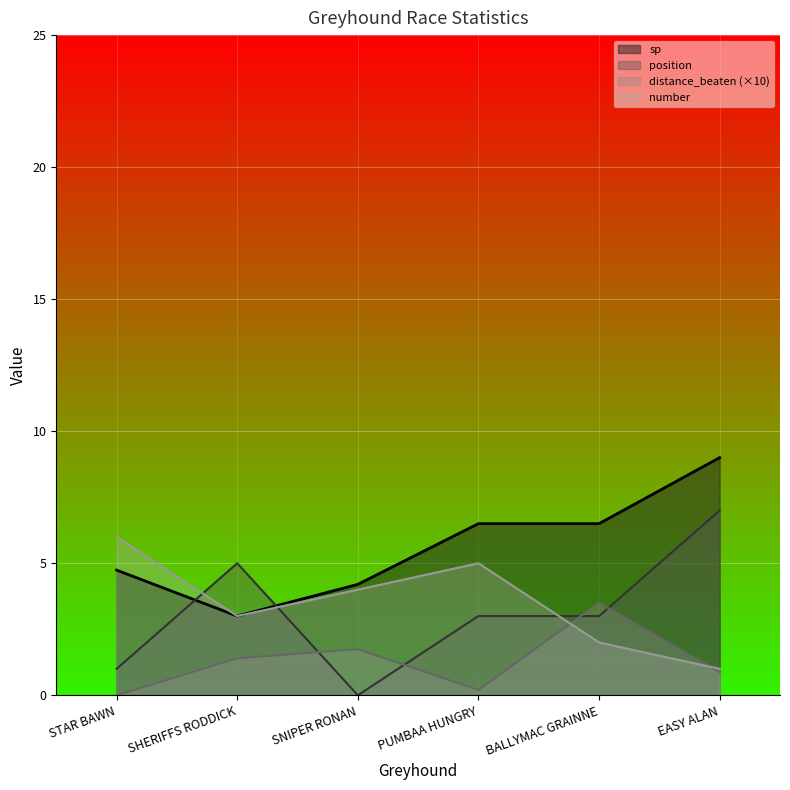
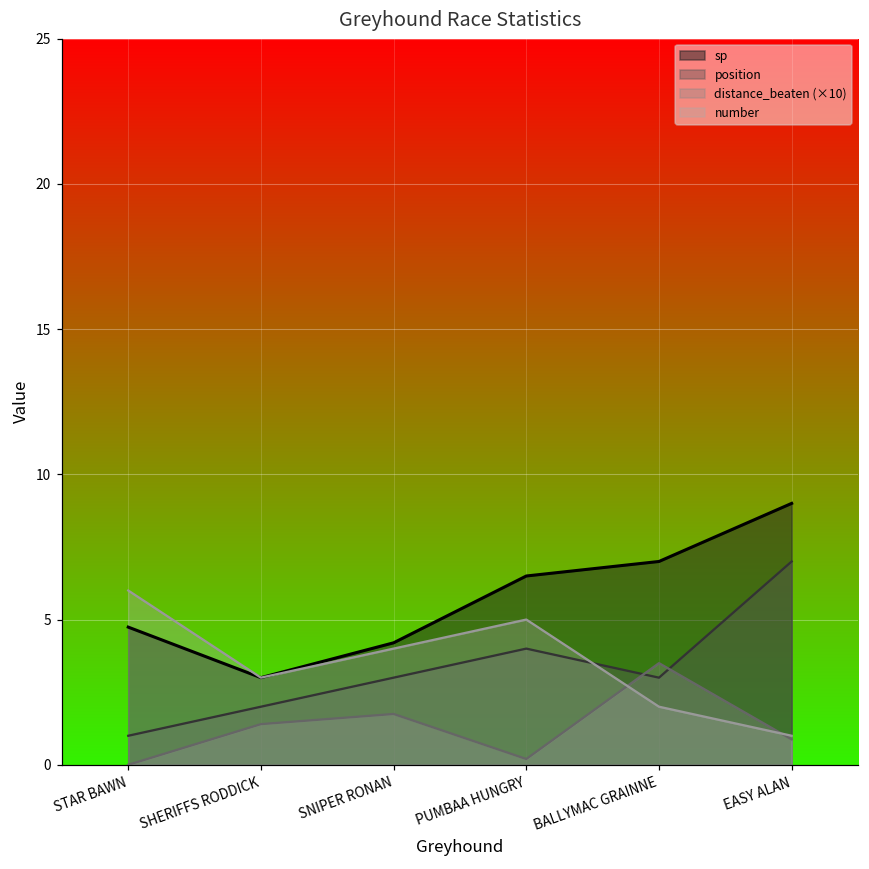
position, SHERIFFS RODDICK: 5 -> 2
position, SNIPER RONAN: 0 -> 3
position, PUMBAA HUNGRY: 3 -> 4
sp, BALLYMAC GRAINNE: 6.5 -> 7.0
